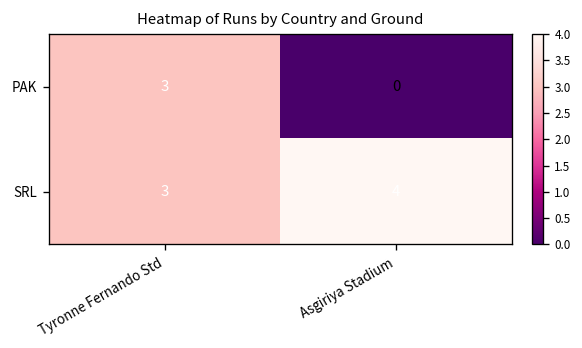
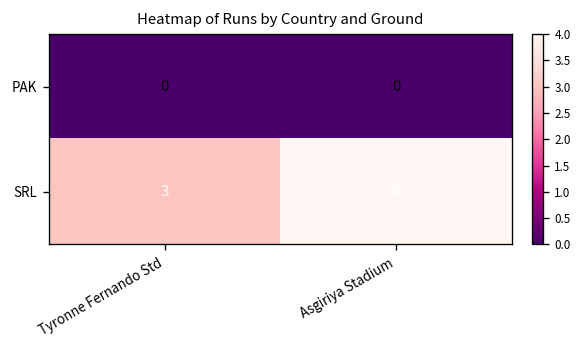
PAK, Tyronne Fernando Std: 3 -> 0
